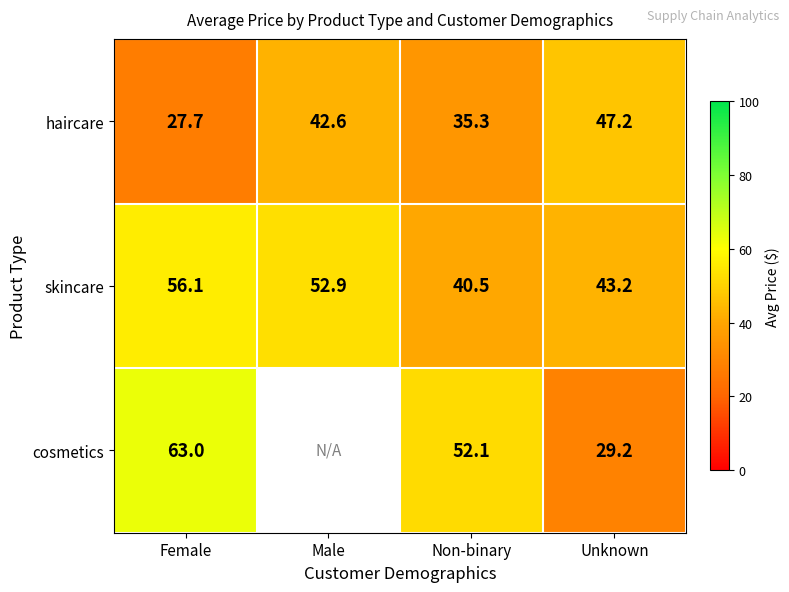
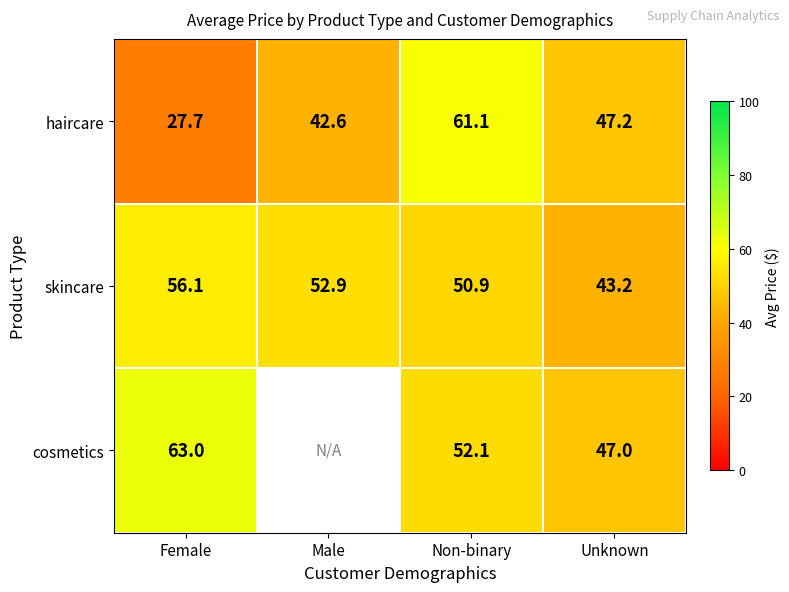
haircare, Non-binary: 35.3 -> 61.1
skincare, Non-binary: 40.5 -> 50.9
cosmetics, Unknown: 29.2 -> 47.0
